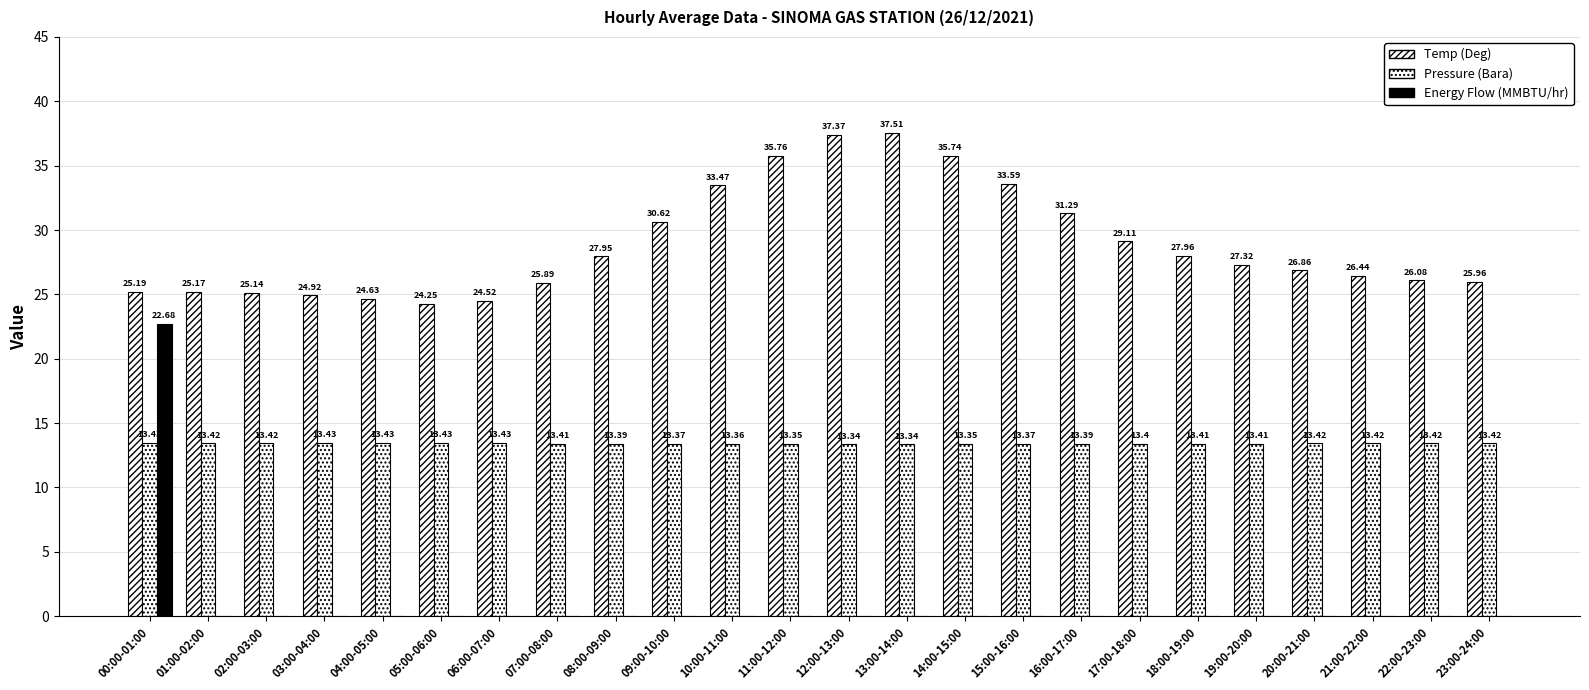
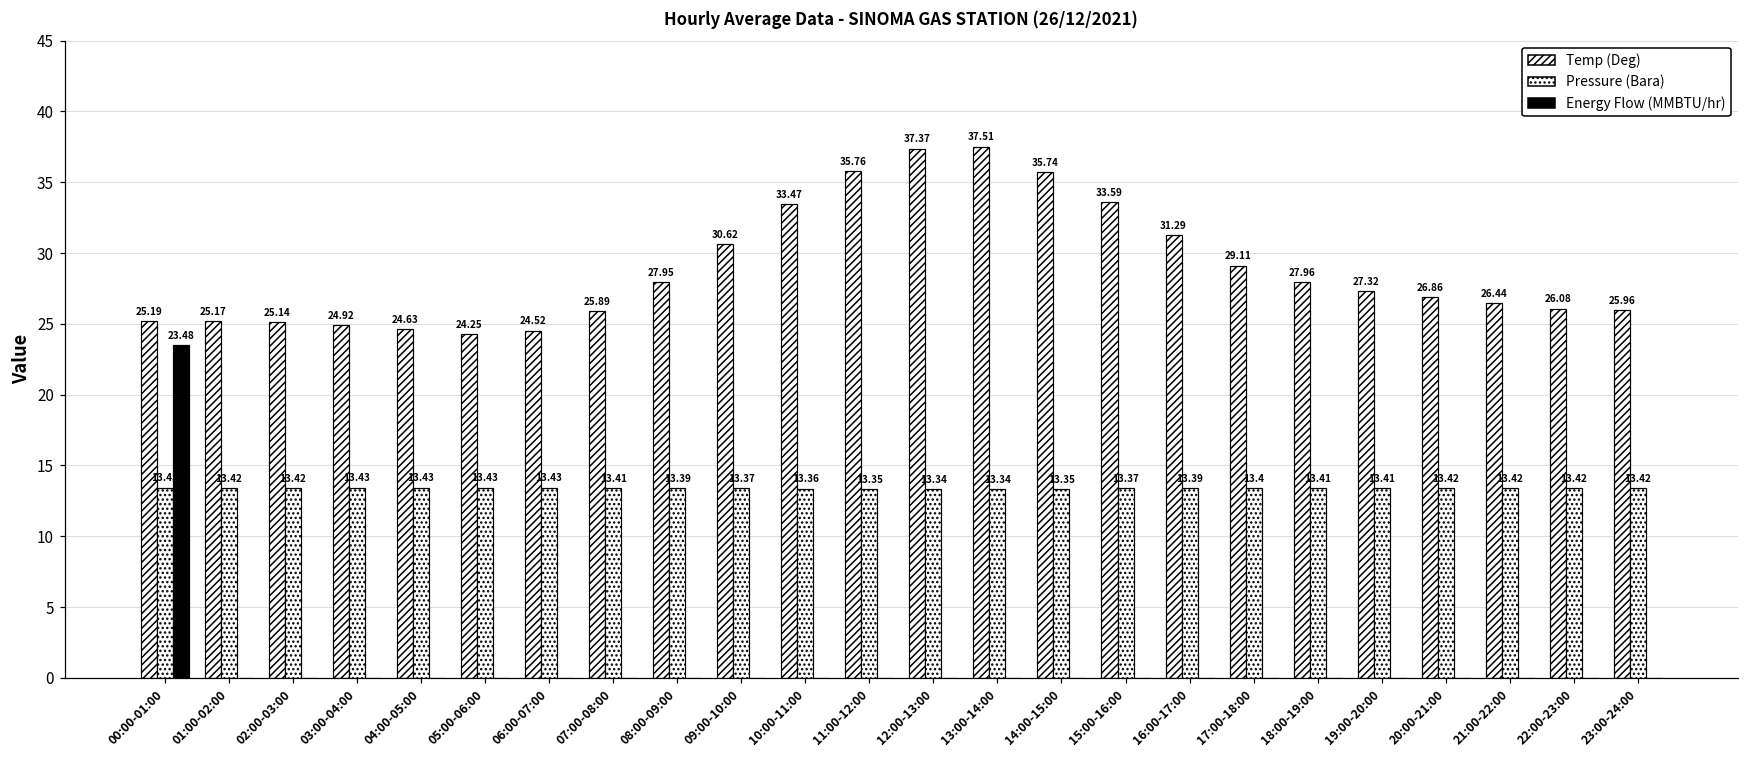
Energy Flow (MMBTU/hr), 00:00-01:00: 22.68 -> 23.48
